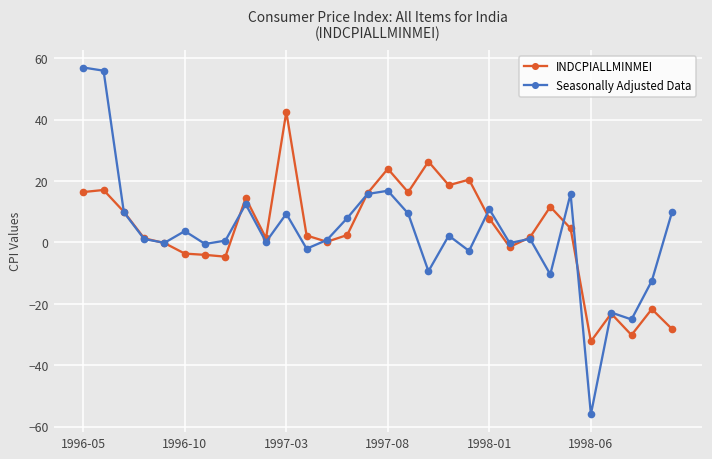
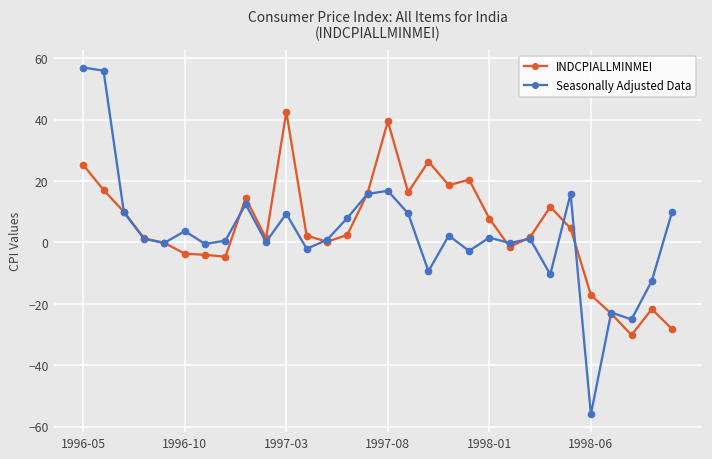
INDCPIALLMINMEI, 1996-05: 16 -> 25
INDCPIALLMINMEI, 1997-08: 24 -> 39
Seasonally Adjusted Data, 1998-01: 11 -> 2
INDCPIALLMINMEI, 1998-06: -32 -> -17
